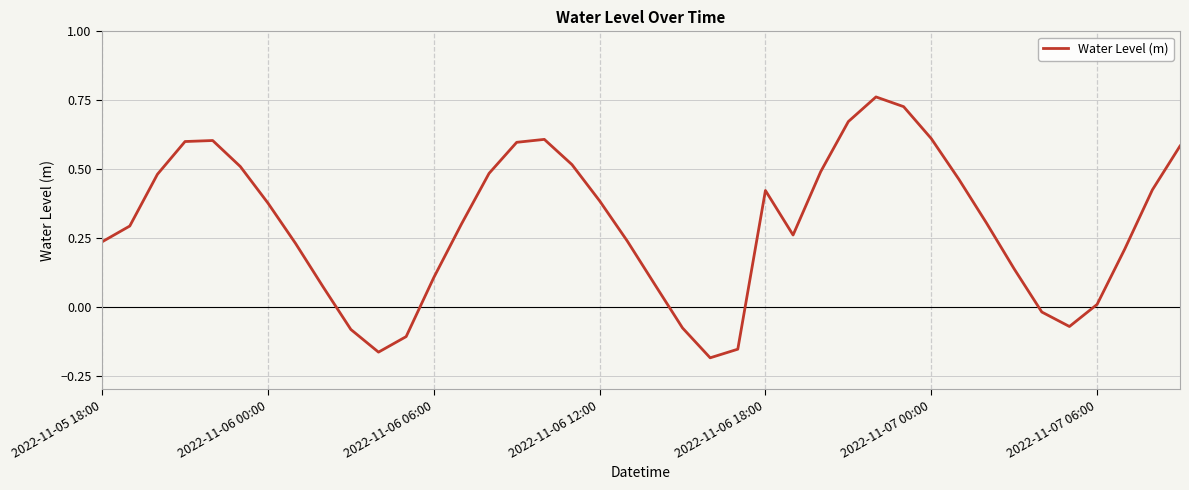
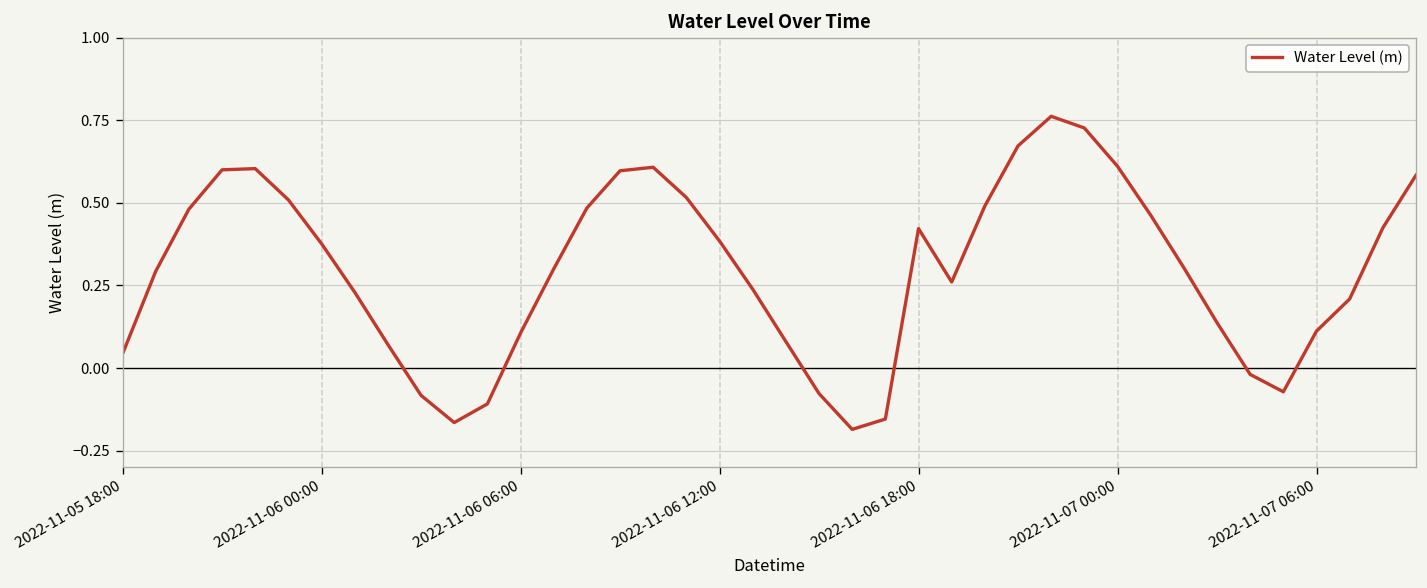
2022-11-05 18:00: 0.24 -> 0.04
2022-11-07 06:00: 0.01 -> 0.11
